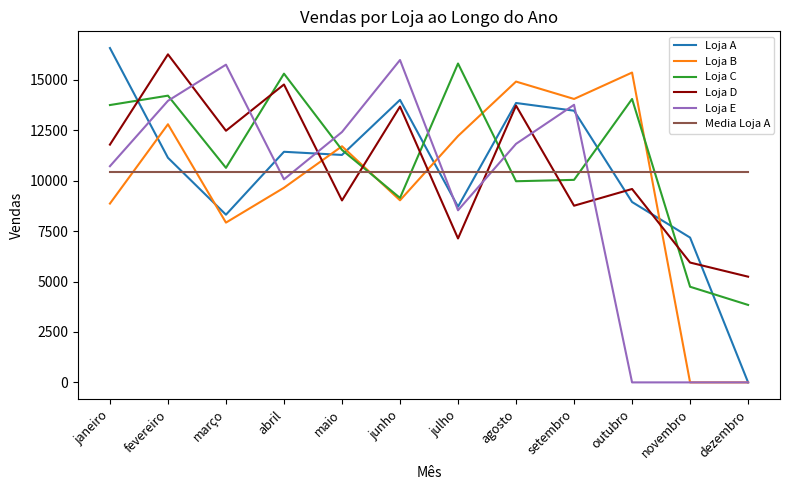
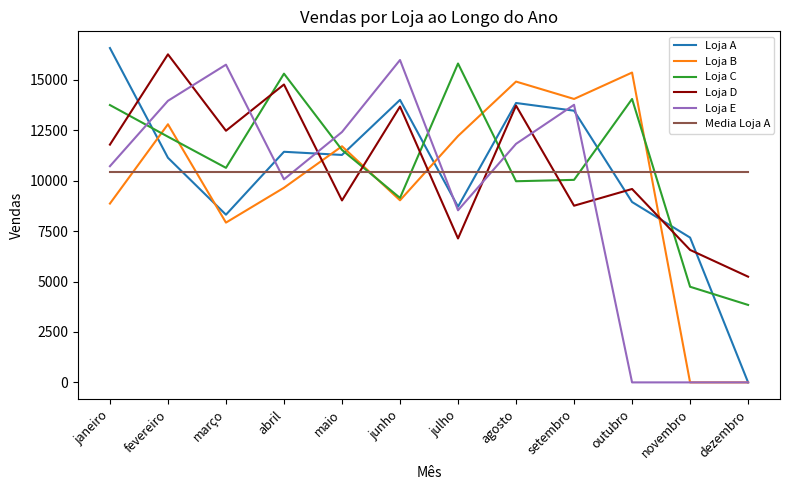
Loja C, fevereiro: 14200 -> 12200
Loja D, novembro: 5900 -> 6600
